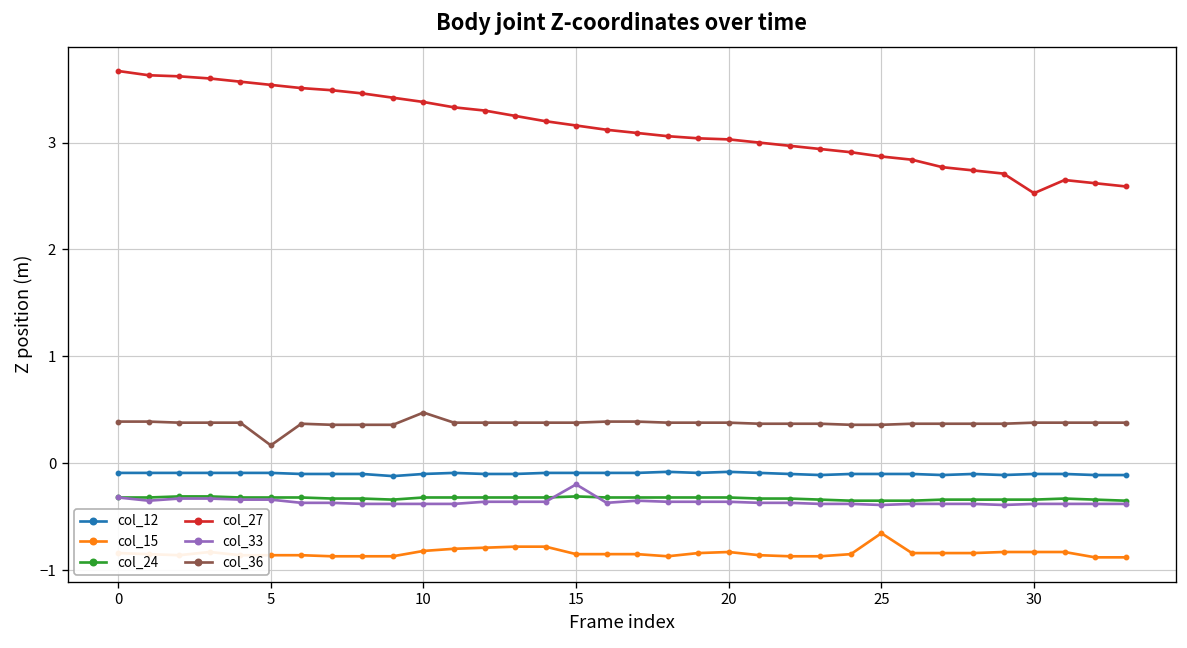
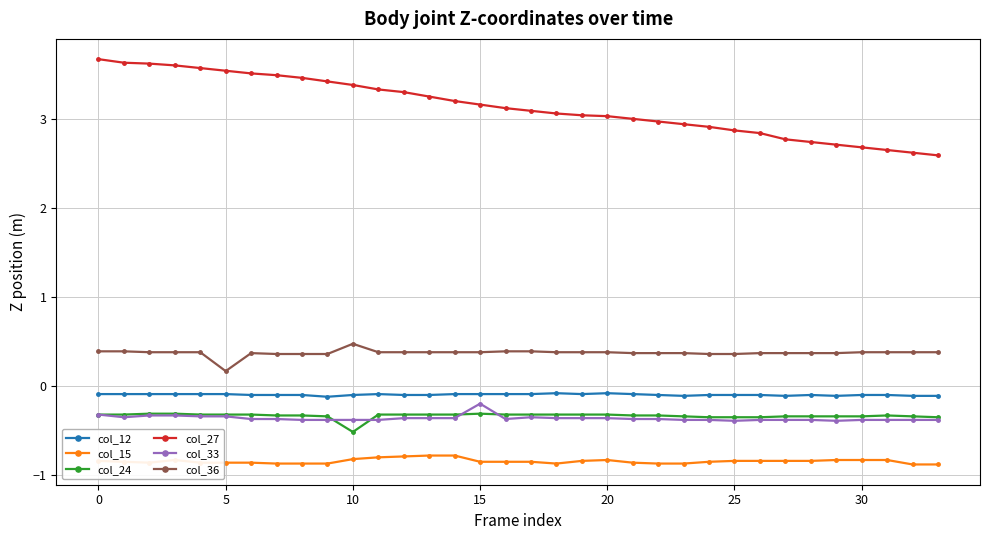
col_24, 10: -0.3 -> -0.5
col_15, 25: -0.7 -> -0.8
col_27, 30: 2.5 -> 2.7
